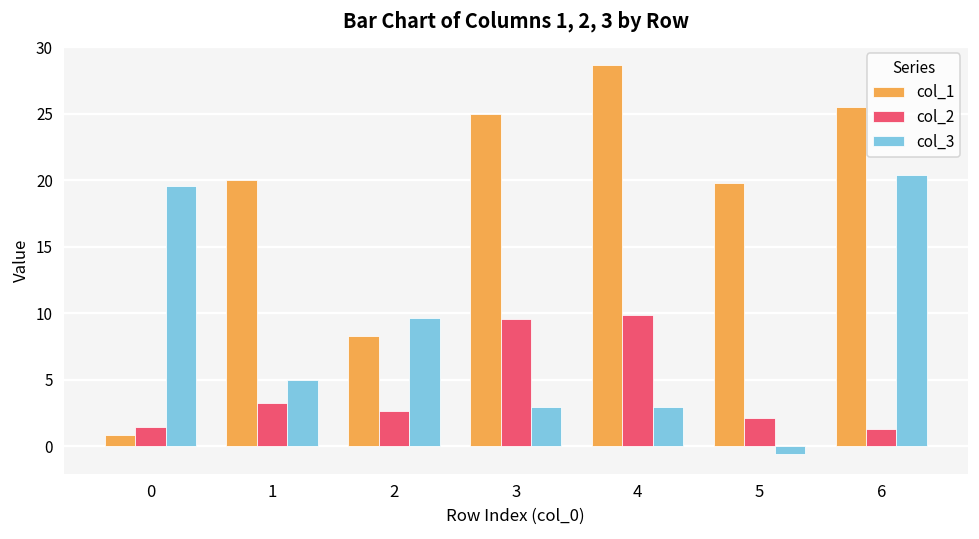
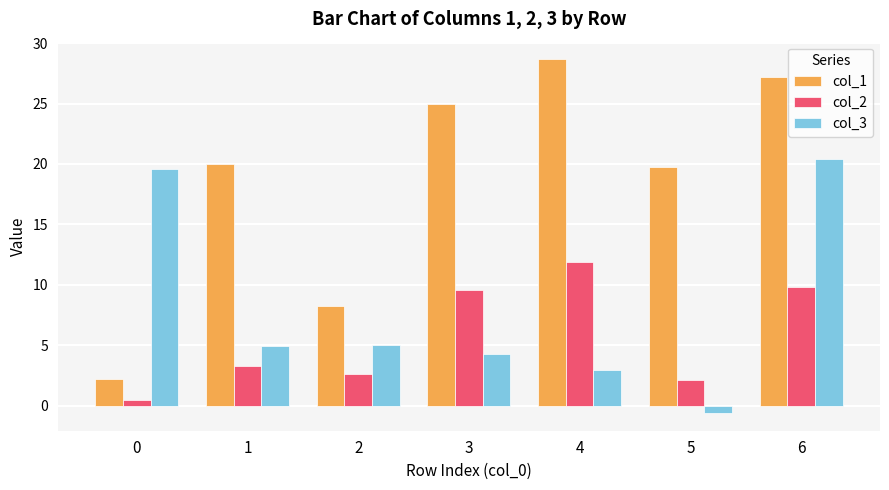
col_1, 0: 0.8 -> 2.2
col_2, 0: 1.4 -> 0.5
col_3, 2: 9.6 -> 5.0
col_3, 3: 3.0 -> 4.3
col_2, 4: 9.8 -> 11.9
col_1, 6: 25.5 -> 27.2
col_2, 6: 1.3 -> 9.8
